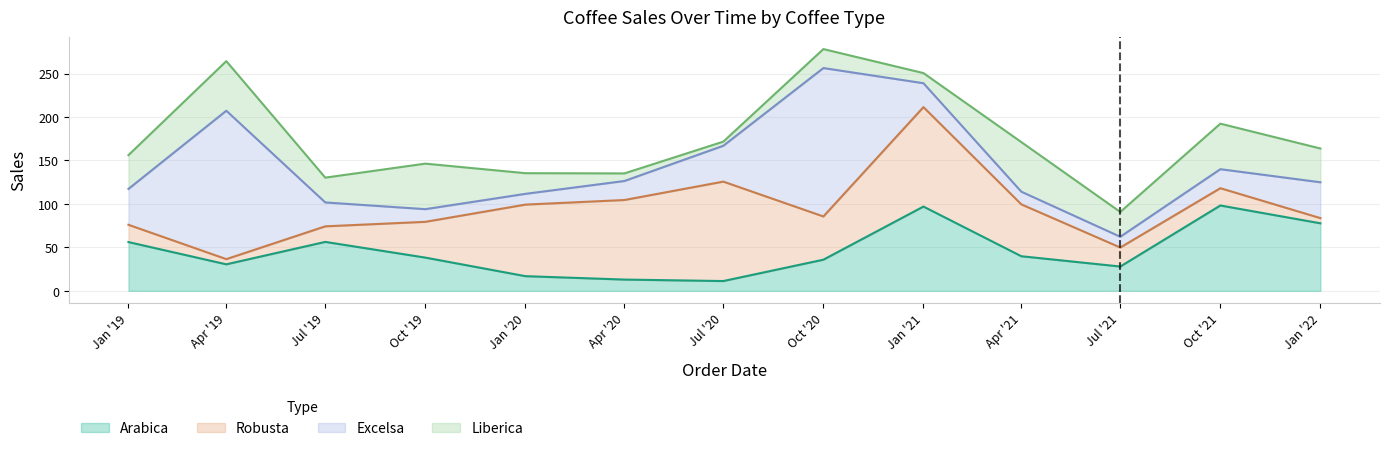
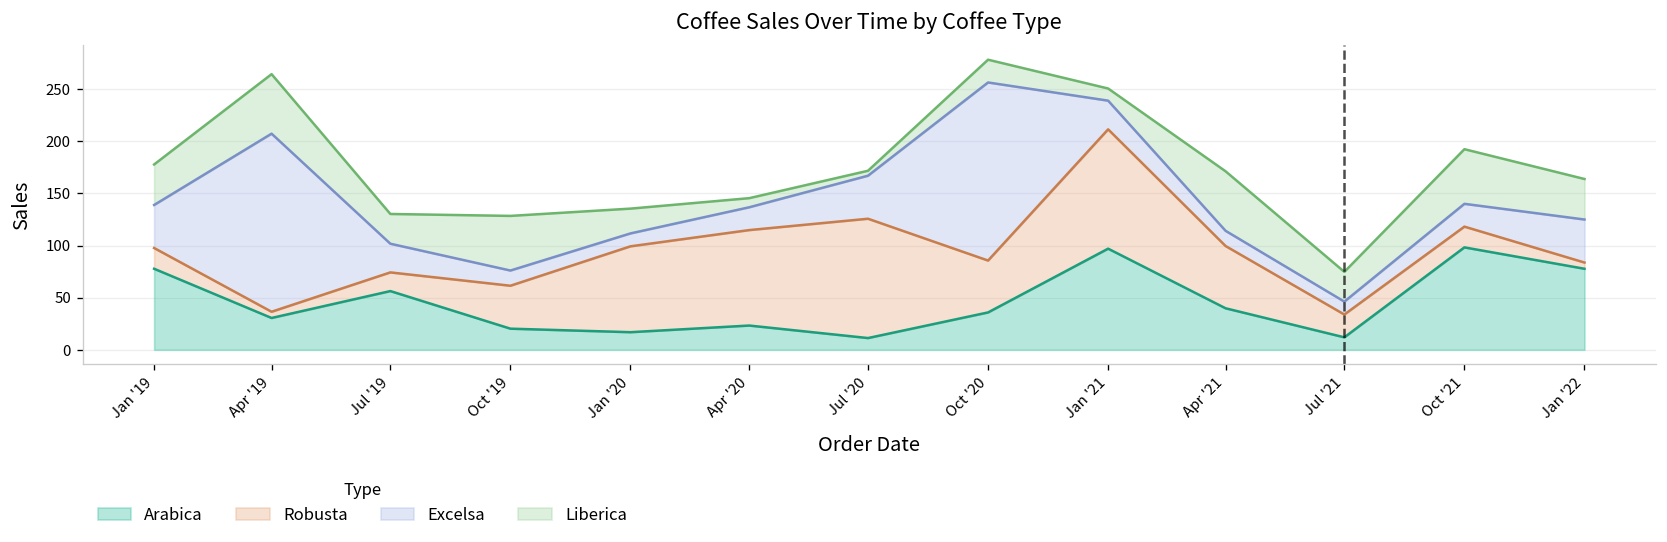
Arabica, Jan '19: 60 -> 80
Arabica, Oct '19: 40 -> 20
Arabica, Apr '20: 10 -> 20
Arabica, Jul '21: 30 -> 10
